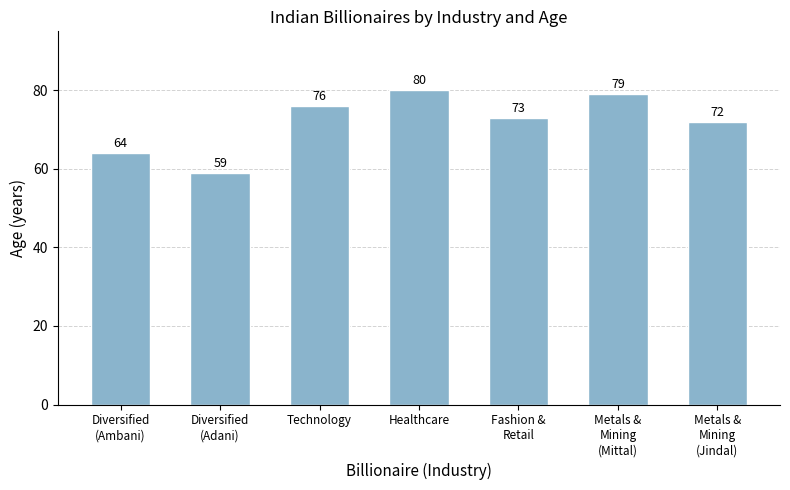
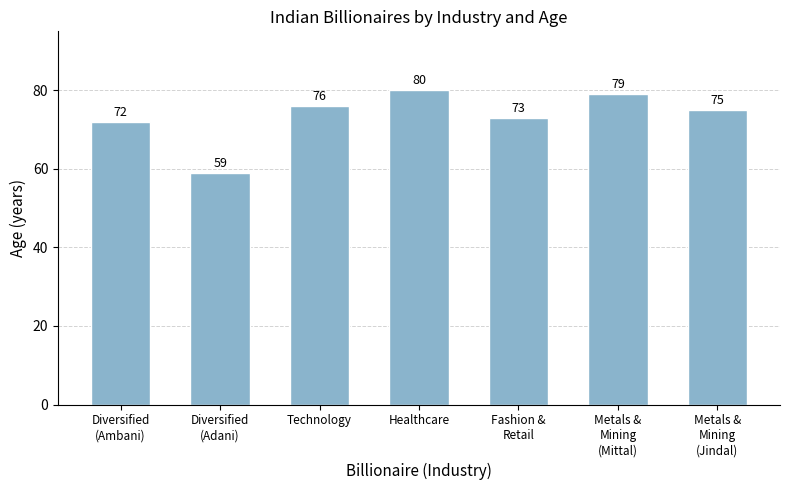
Diversified (Ambani): 64 -> 72
Metals & Mining (Jindal): 72 -> 75
